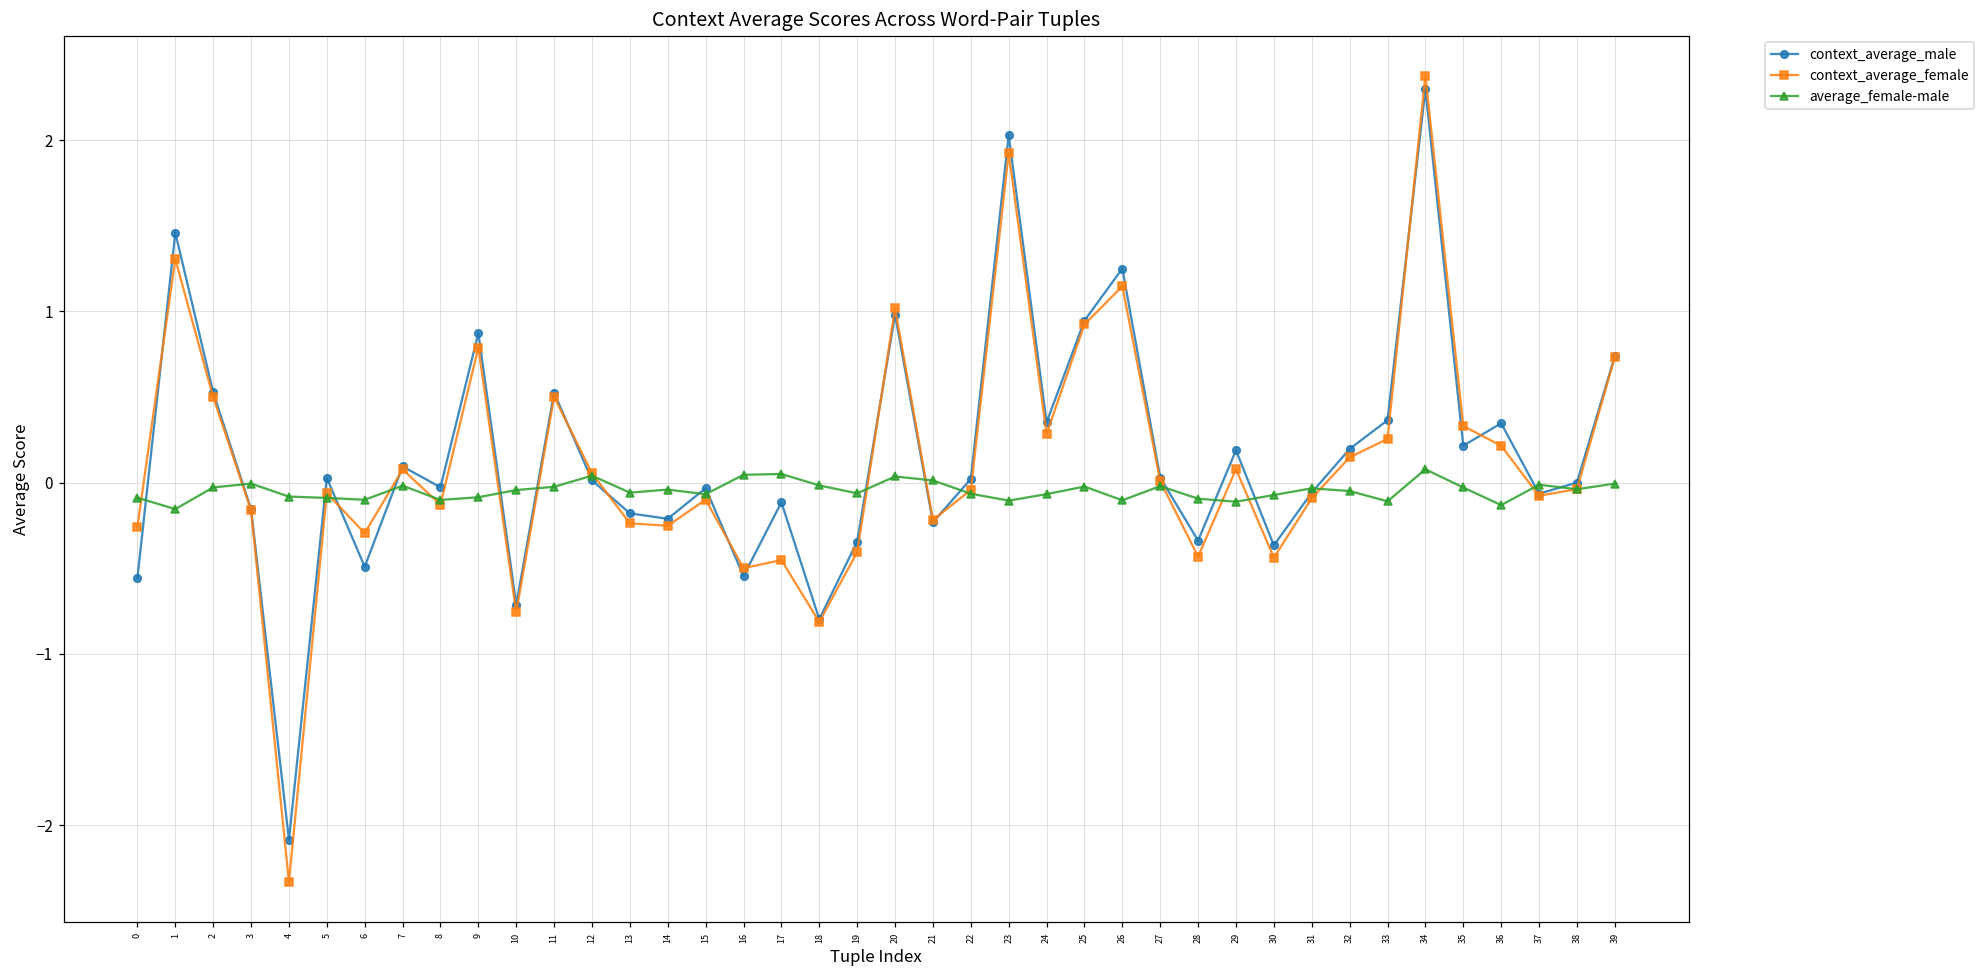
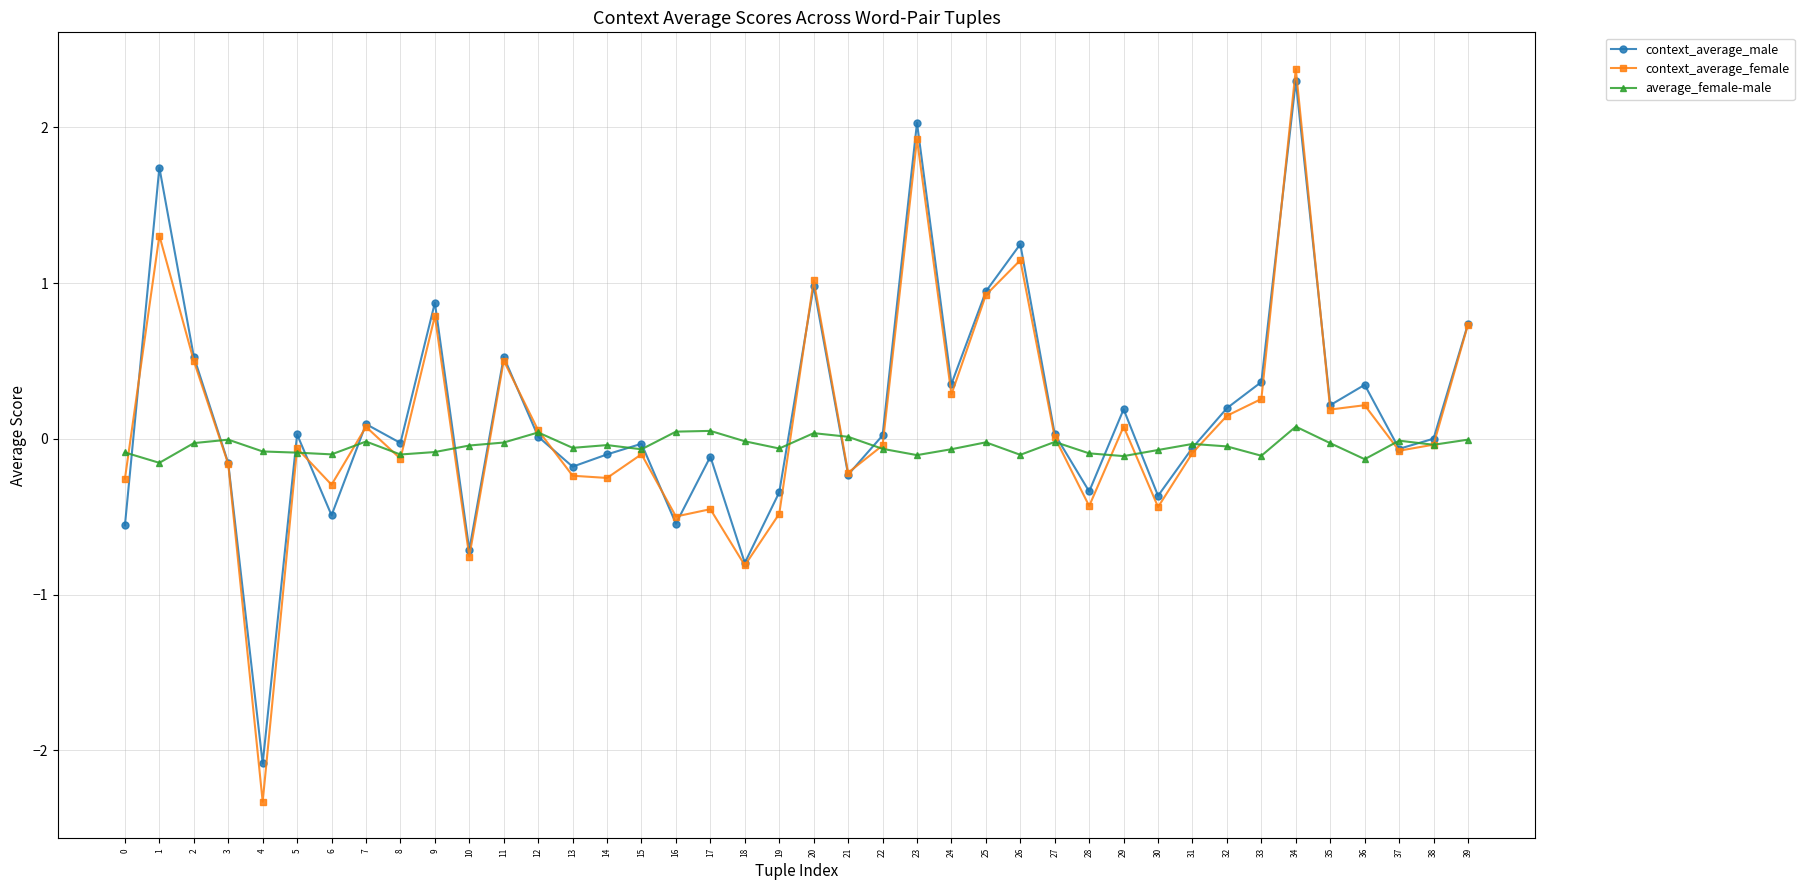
context_average_male, 1: 1.46 -> 1.74
context_average_male, 14: -0.21 -> -0.10
context_average_female, 19: -0.41 -> -0.48
context_average_female, 35: 0.33 -> 0.19
